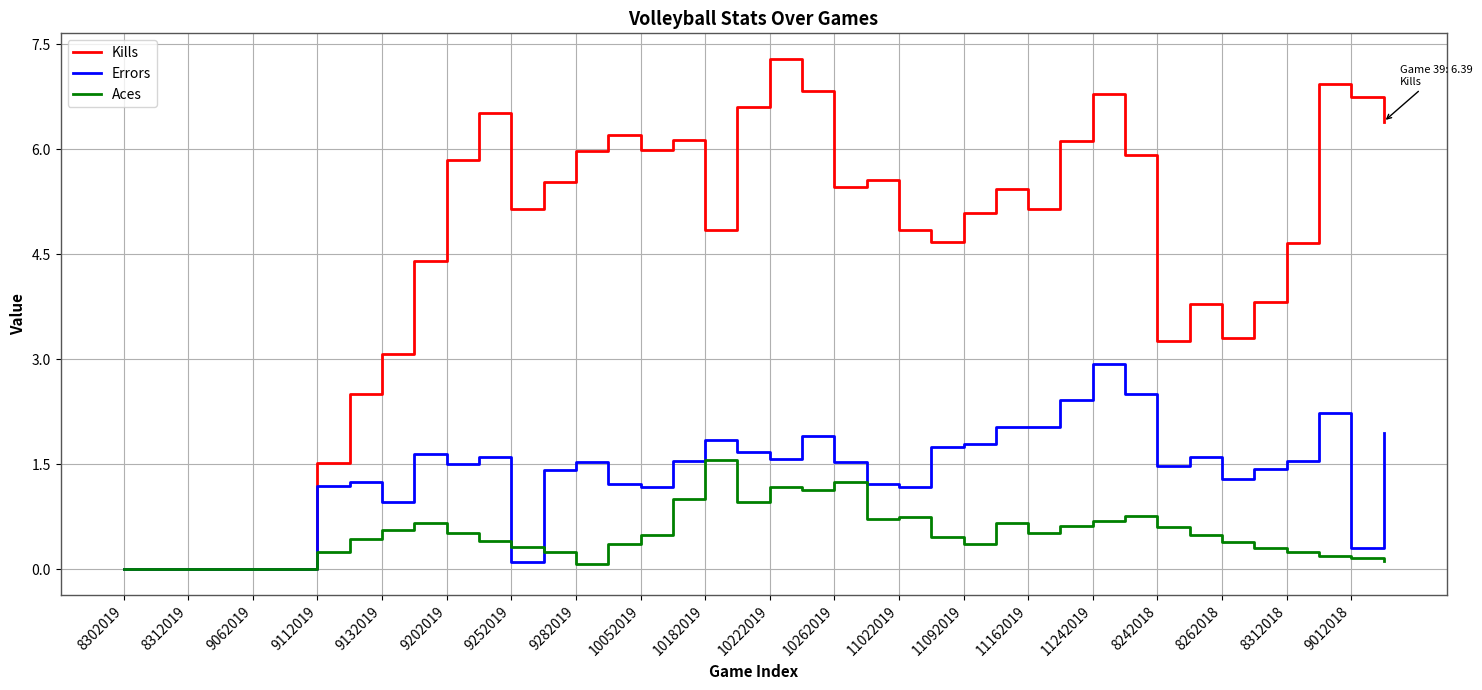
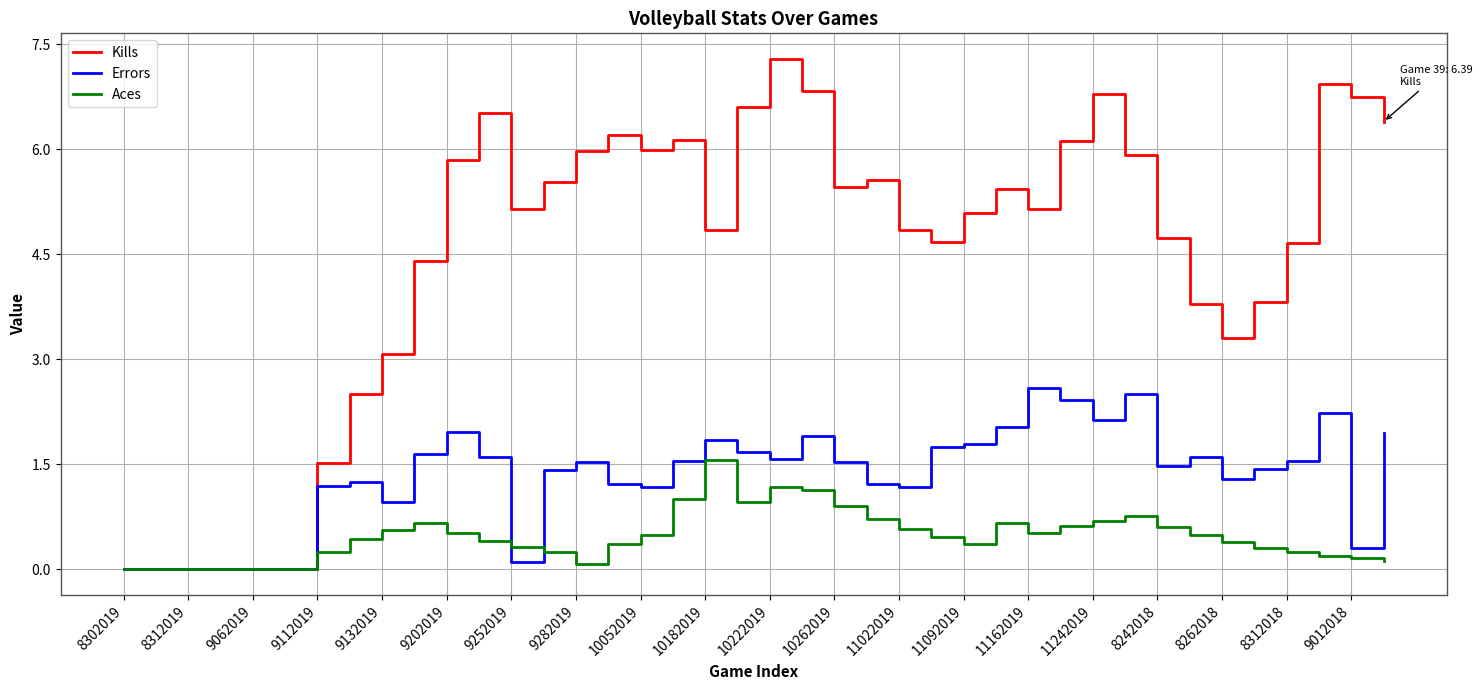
Errors, 9202019: 1.5 -> 2.0
Aces, 10262019: 1.3 -> 0.9
Aces, 11022019: 0.8 -> 0.6
Errors, 11162019: 2.0 -> 2.6
Errors, 11242019: 2.9 -> 2.1
Kills, 8242018: 3.3 -> 4.7
